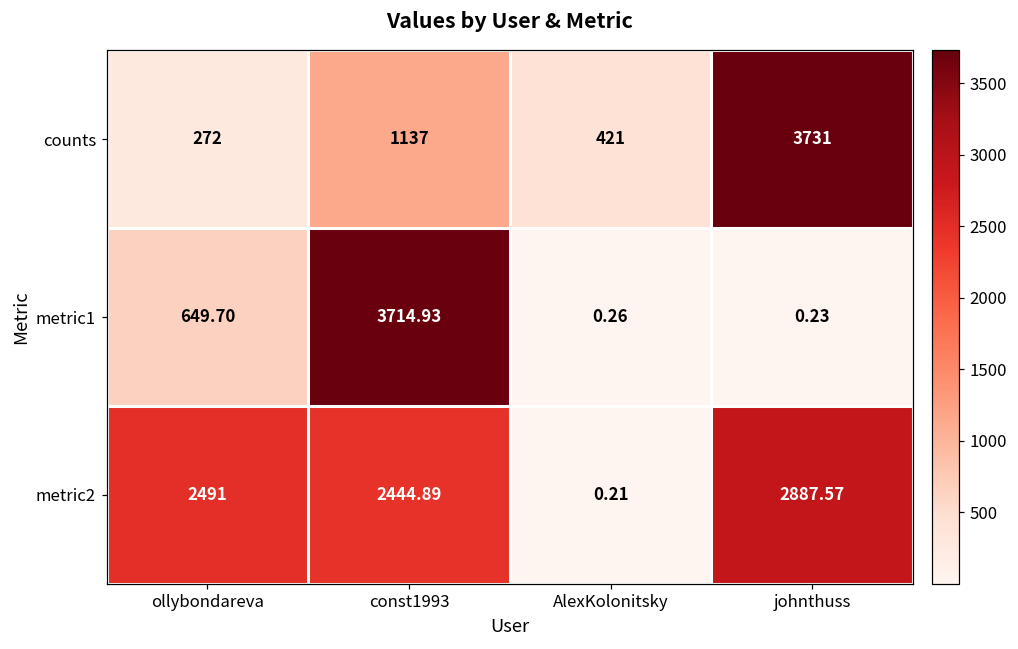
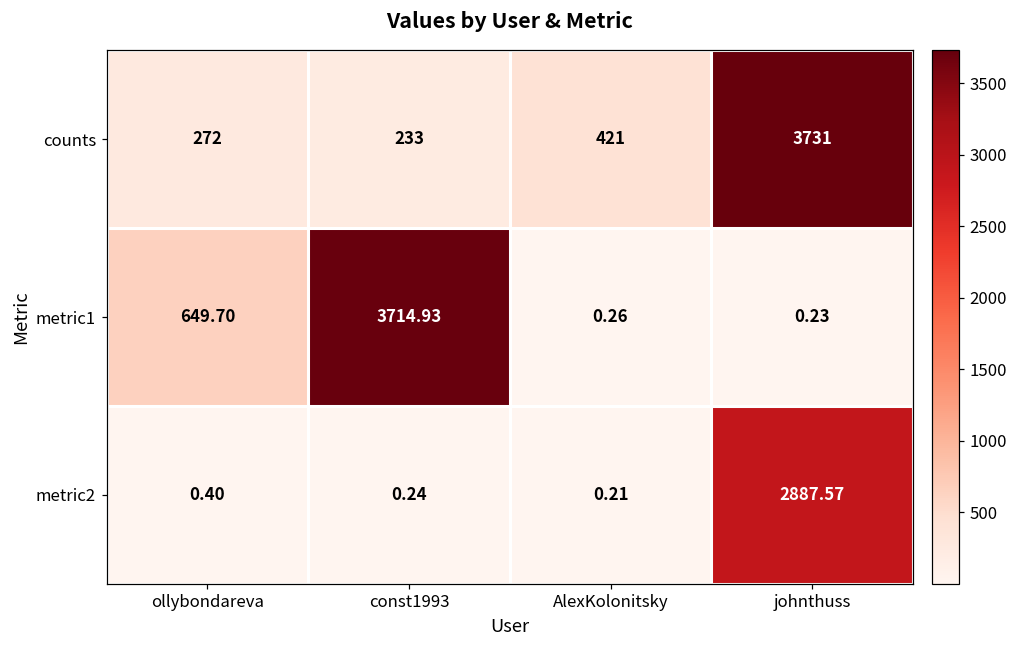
counts, const1993: 1137 -> 233
metric2, ollybondareva: 2491 -> 0.40
metric2, const1993: 2444.89 -> 0.24
